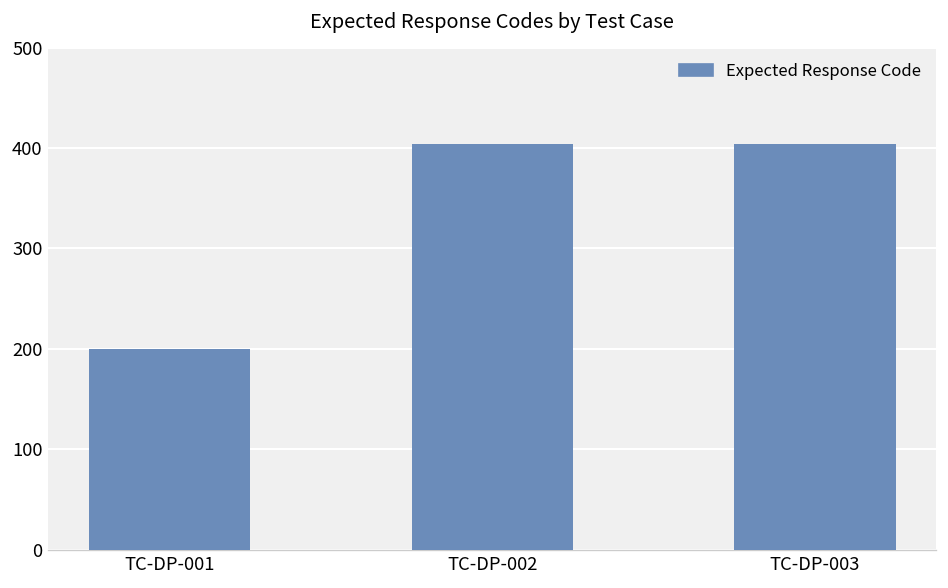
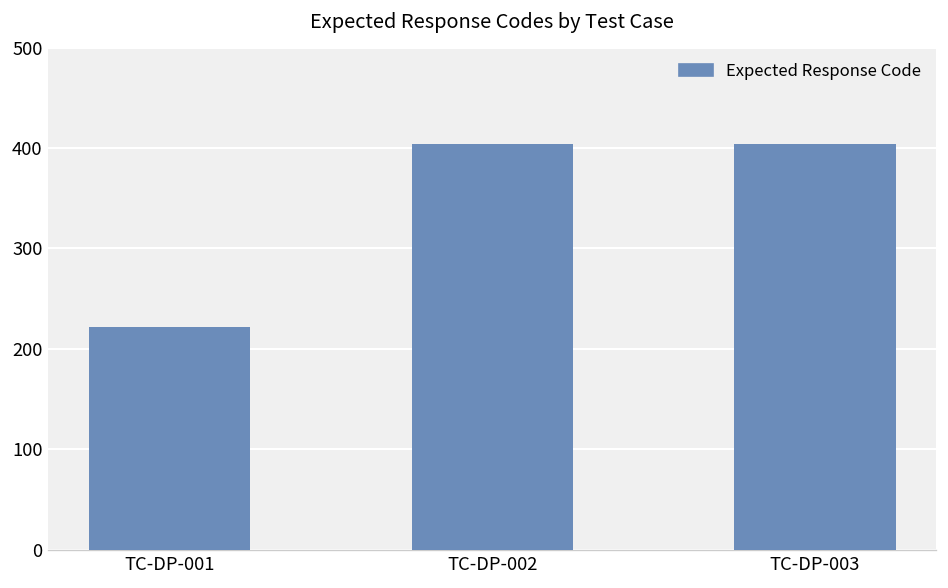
TC-DP-001: 200 -> 220
